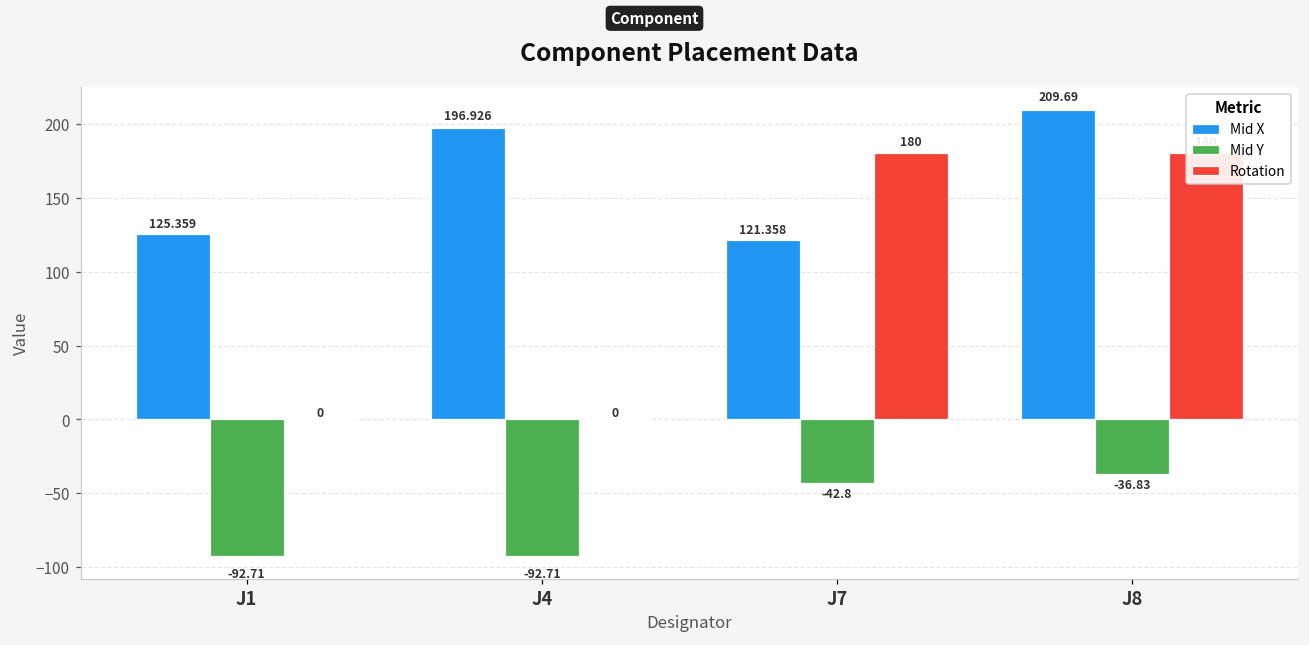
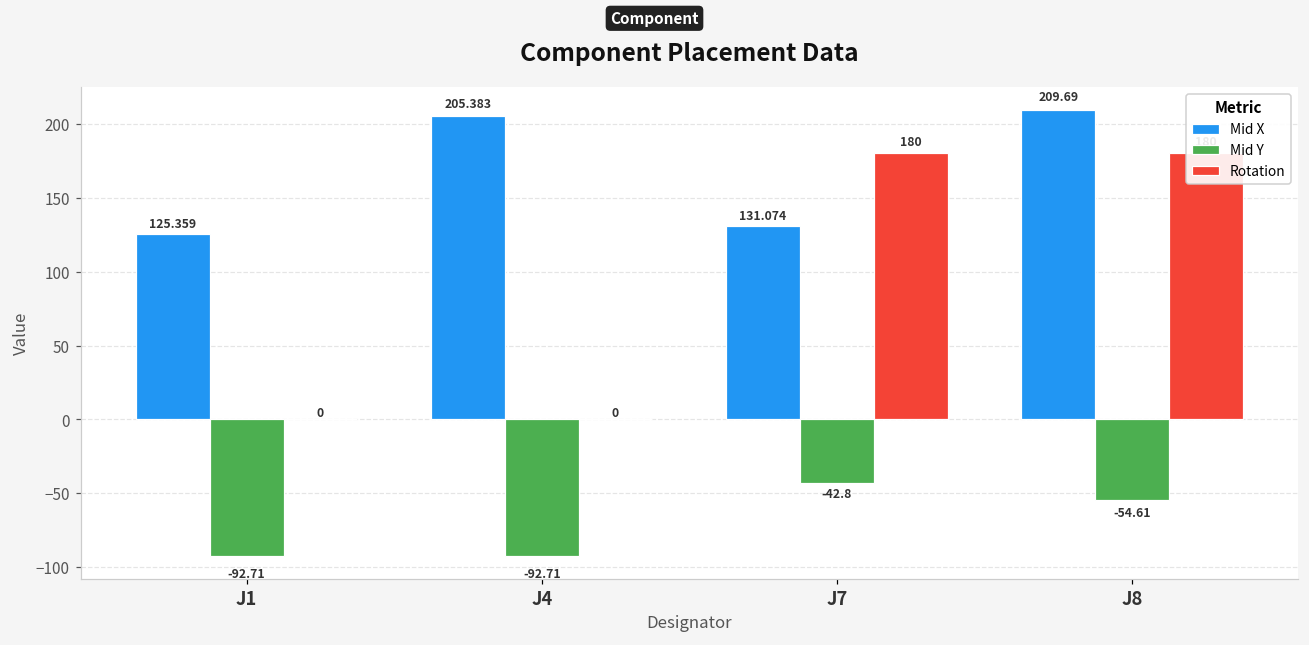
Mid X, J4: 196.926 -> 205.383
Mid X, J7: 121.358 -> 131.074
Mid Y, J8: -36.83 -> -54.61
